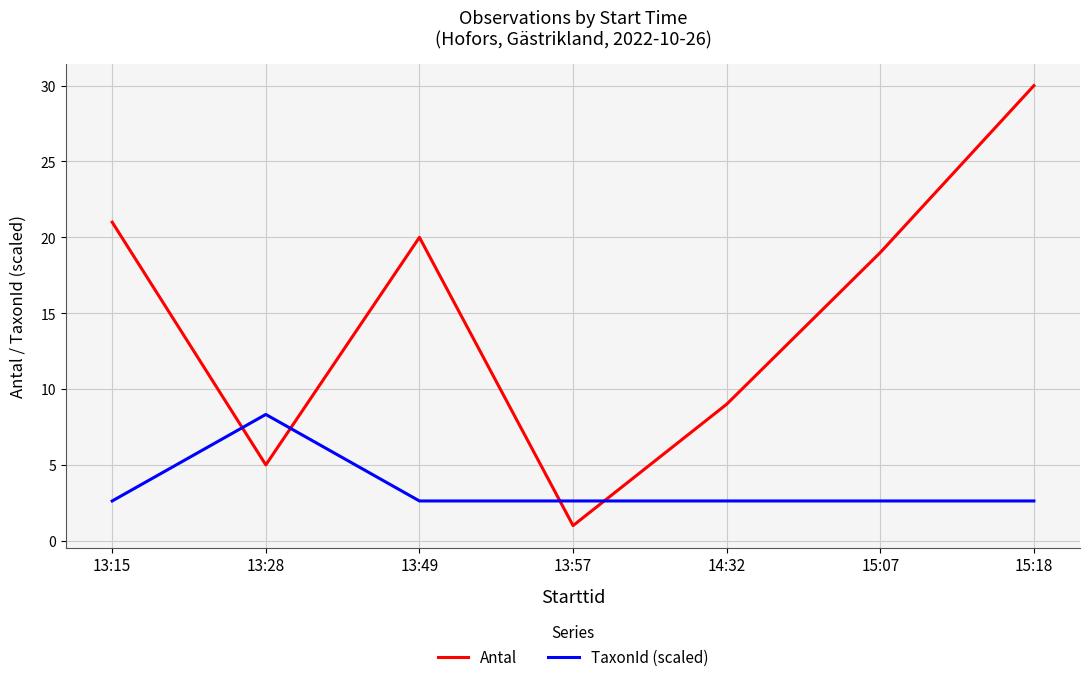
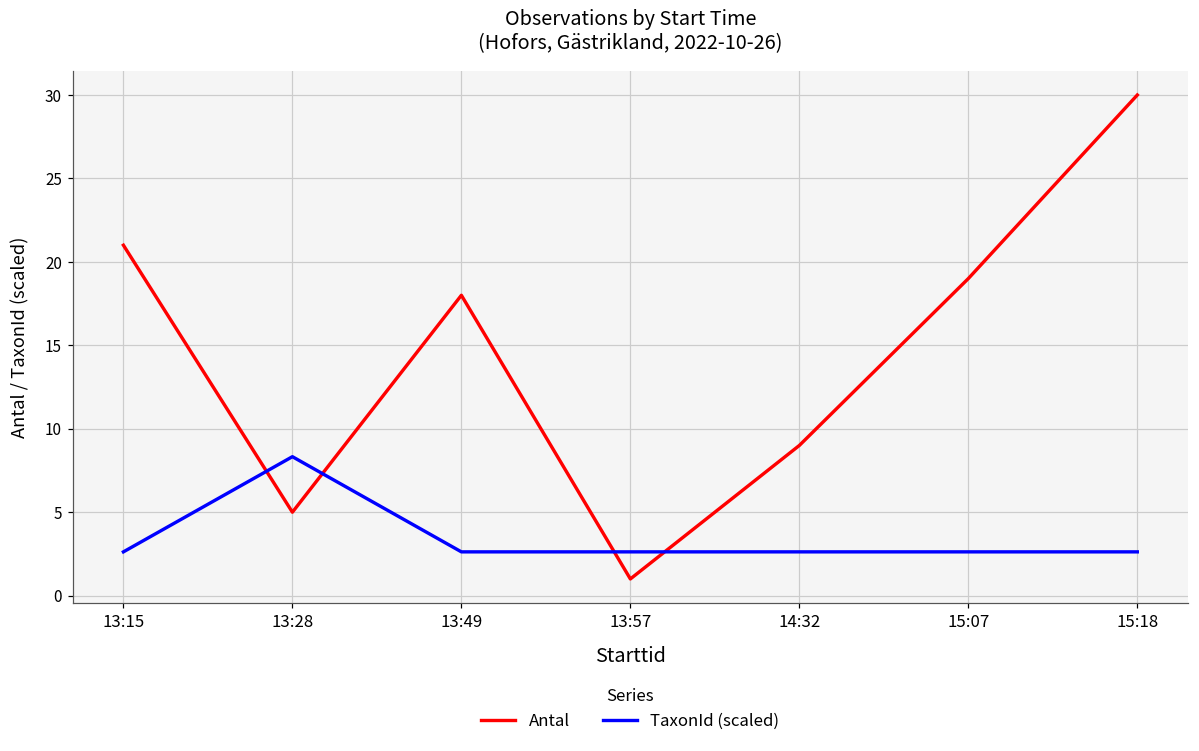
Antal, 13:49: 20 -> 18
